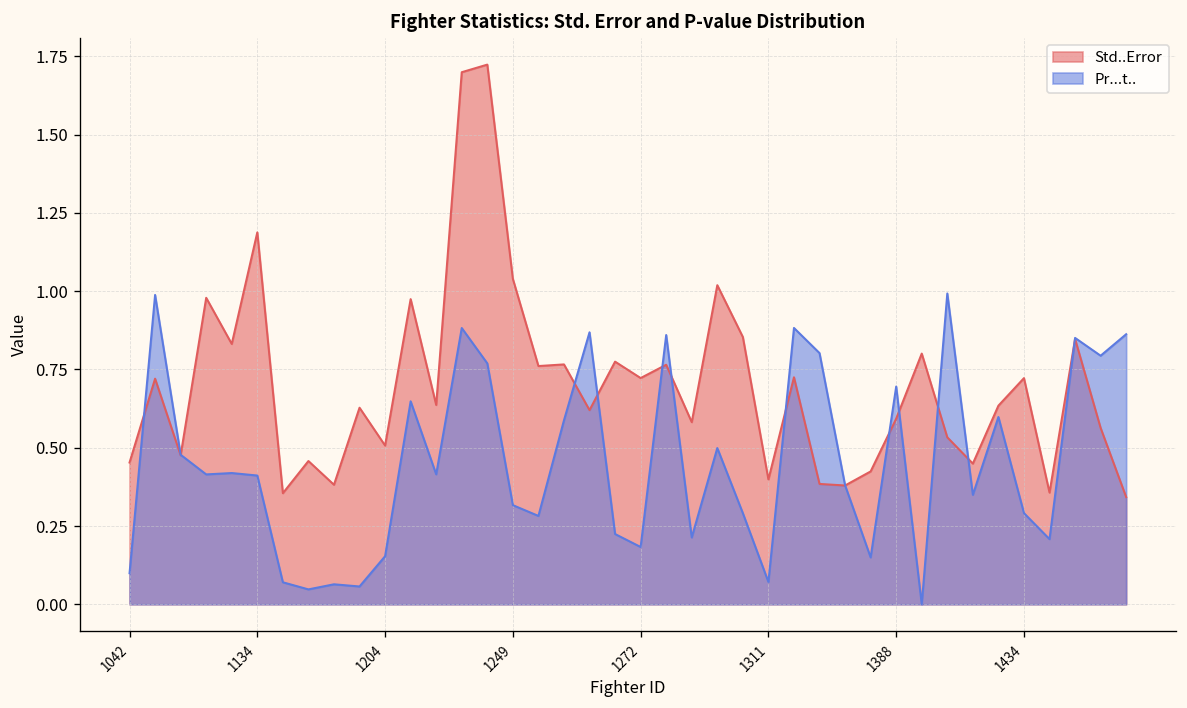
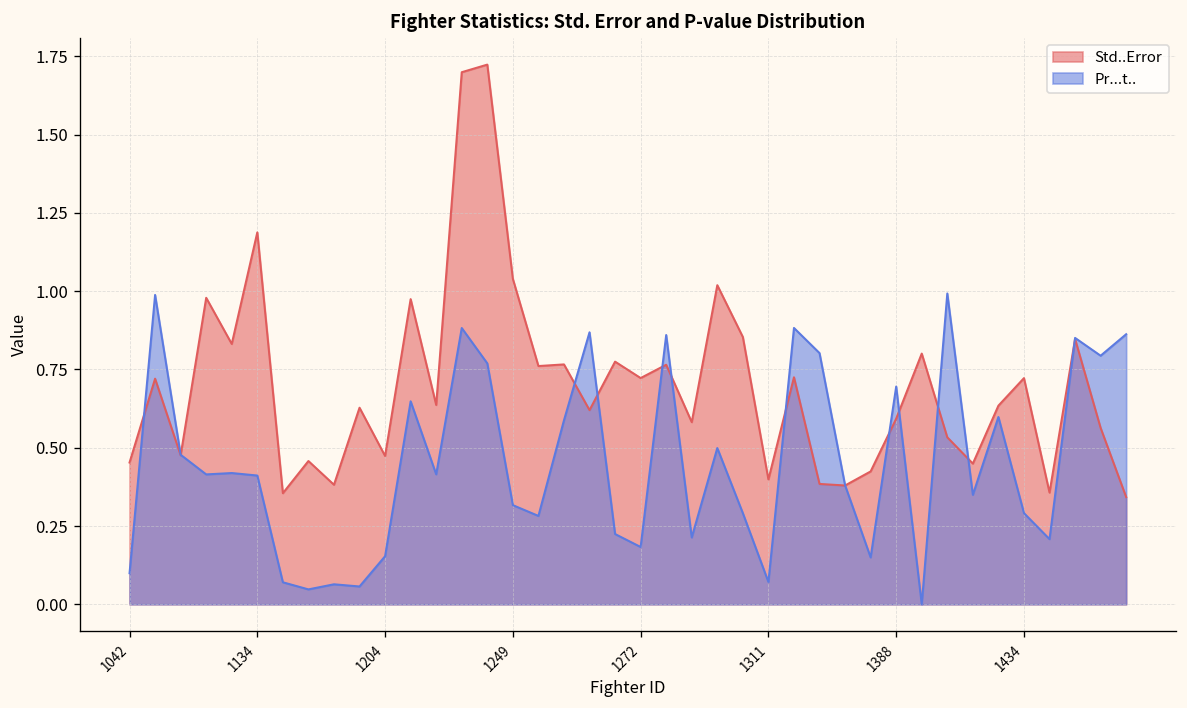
Std..Error, 1204: 0.51 -> 0.47
